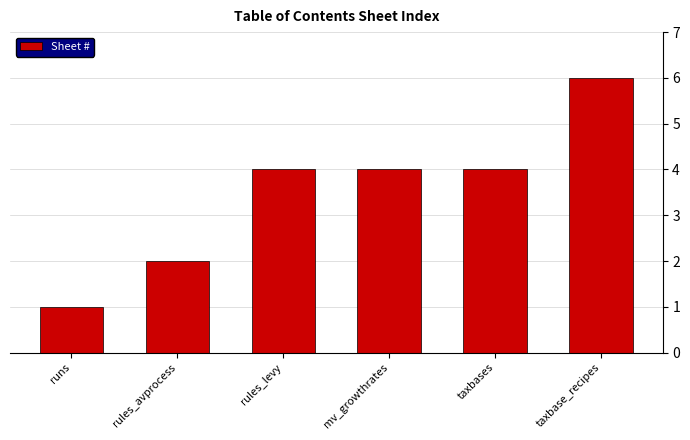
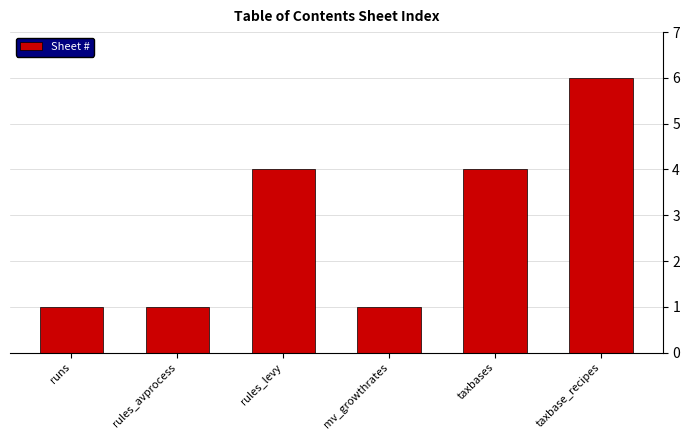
rules_avprocess: 2 -> 1
mv_growthrates: 4 -> 1
